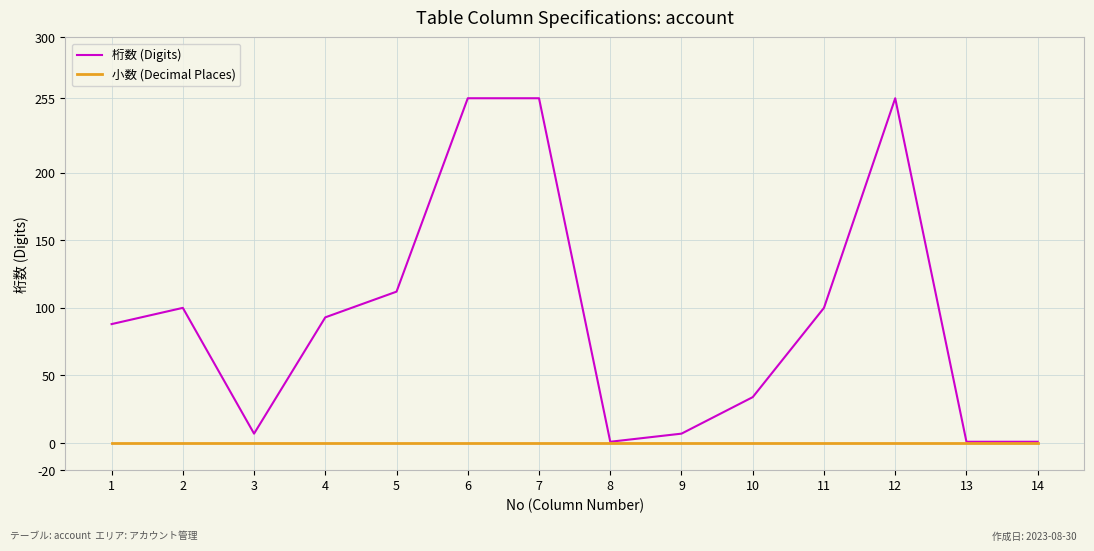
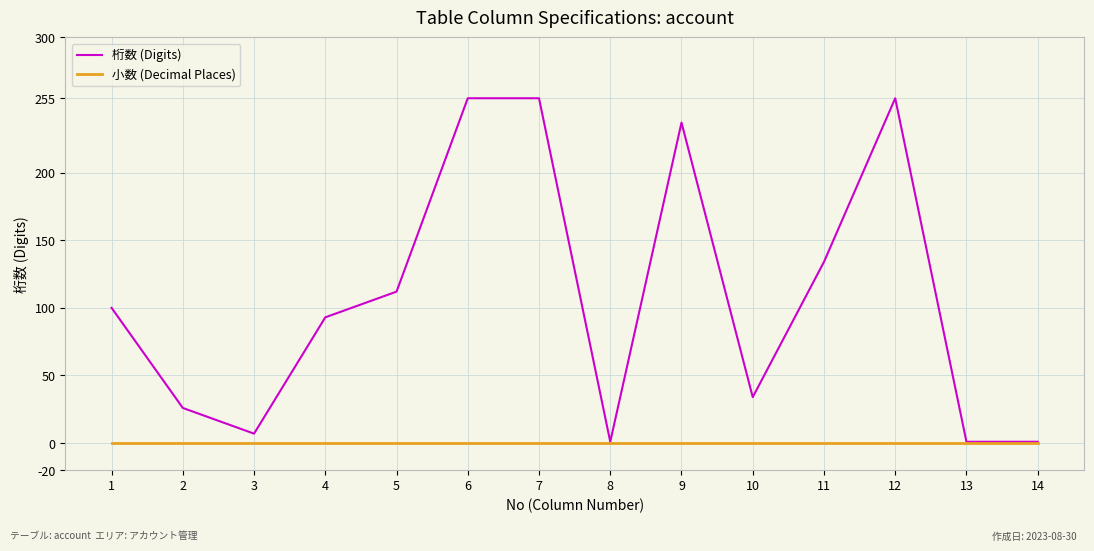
桁数 (Digits), 1: 88 -> 100
桁数 (Digits), 2: 100 -> 26
桁数 (Digits), 9: 7 -> 237
桁数 (Digits), 11: 100 -> 134
